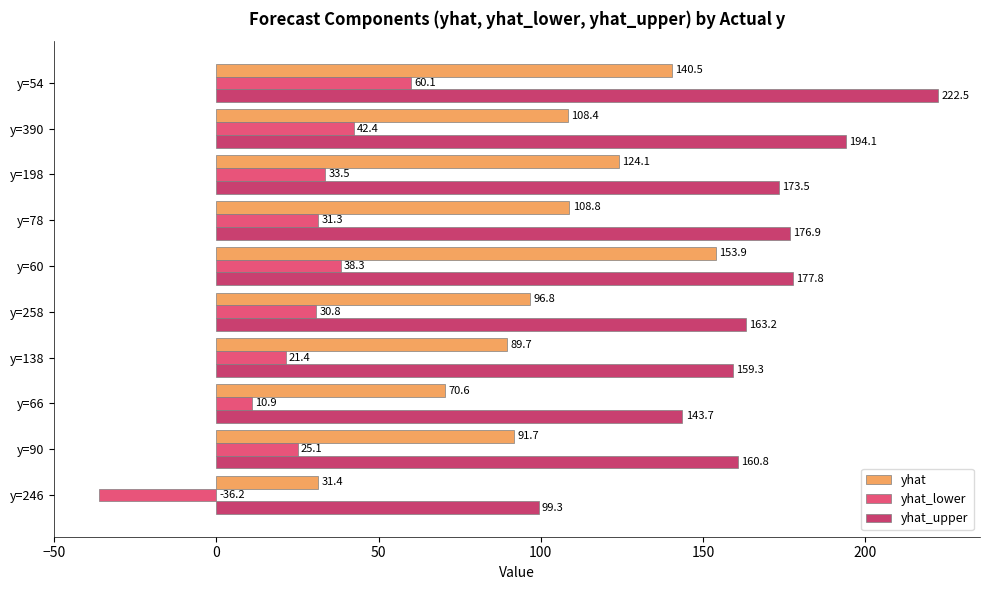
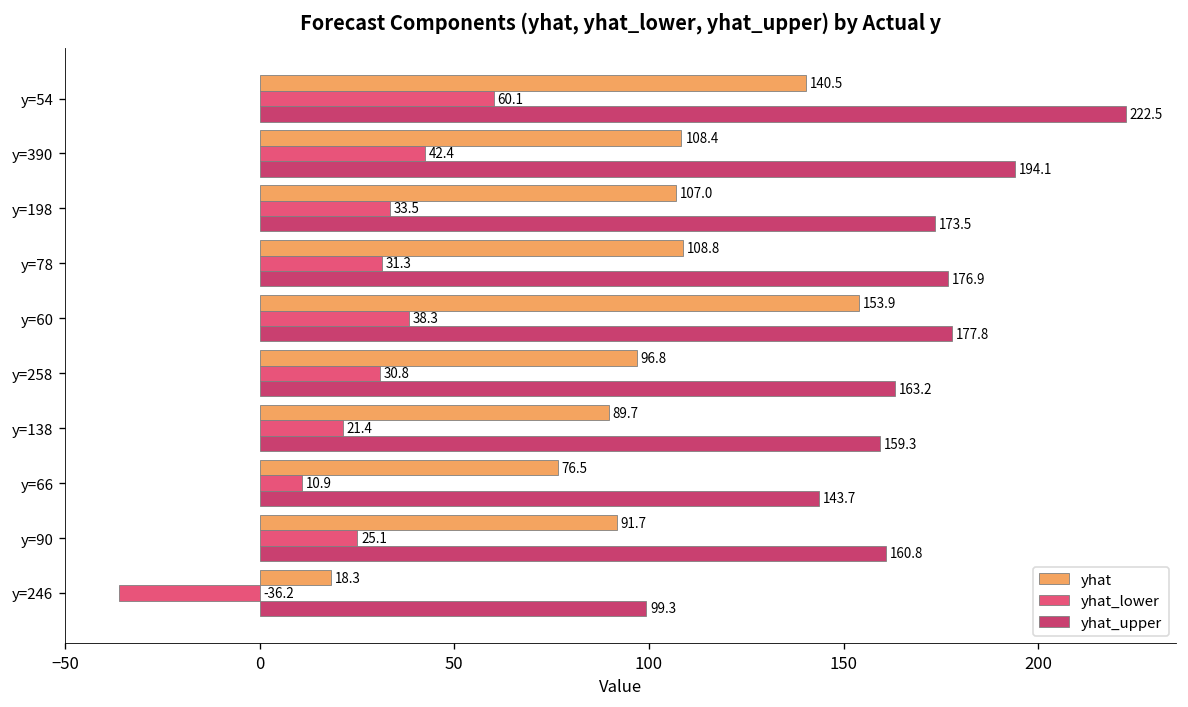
yhat, y=198: 124.1 -> 107.0
yhat, y=66: 70.6 -> 76.5
yhat, y=246: 31.4 -> 18.3
